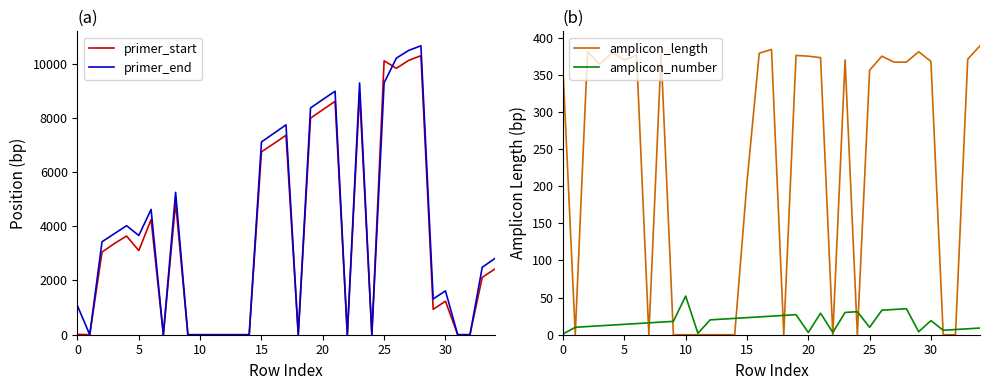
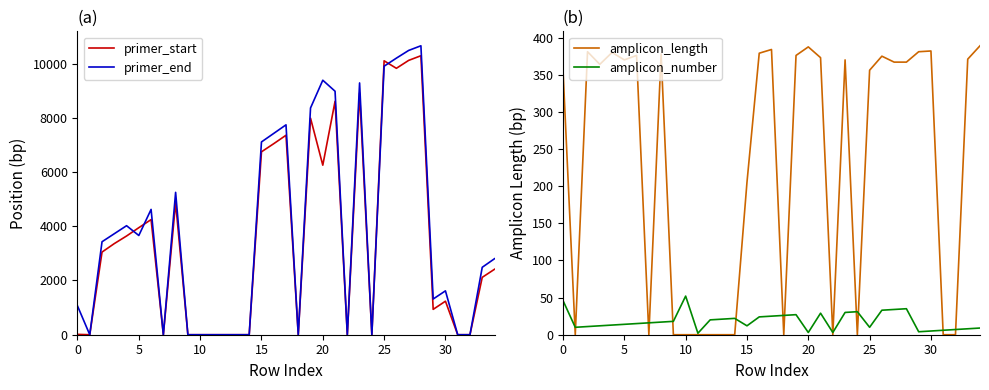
(a), primer_start, 5: 3100 -> 3900
(a), primer_start, 20: 8300 -> 6300
(a), primer_end, 20: 8700 -> 9400
(a), primer_end, 25: 9300 -> 9900
(b), amplicon_number, 0: 0 -> 50
(b), amplicon_number, 15: 20 -> 10
(b), amplicon_length, 20: 380 -> 390
(b), amplicon_length, 30: 370 -> 380
(b), amplicon_number, 30: 20 -> 10
